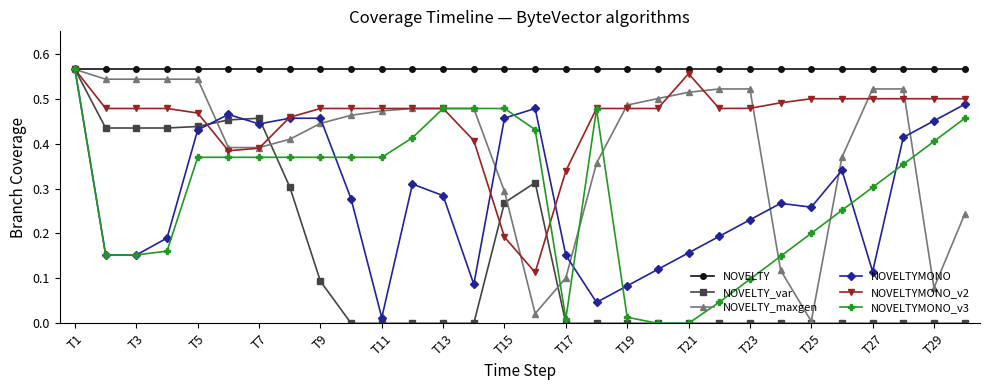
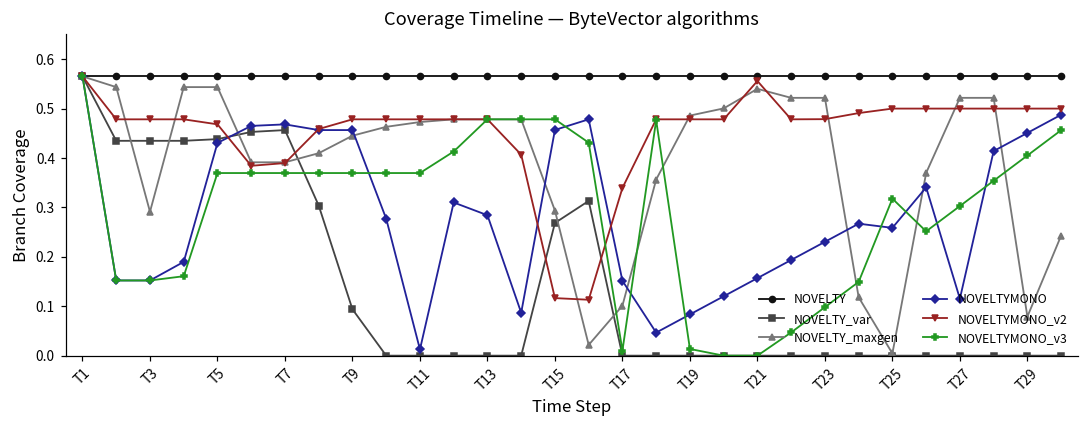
NOVELTY_maxgen, T3: 0.54 -> 0.29
NOVELTYMONO, T7: 0.44 -> 0.47
NOVELTYMONO_v2, T15: 0.19 -> 0.12
NOVELTY_maxgen, T21: 0.51 -> 0.54
NOVELTYMONO_v3, T25: 0.20 -> 0.32
